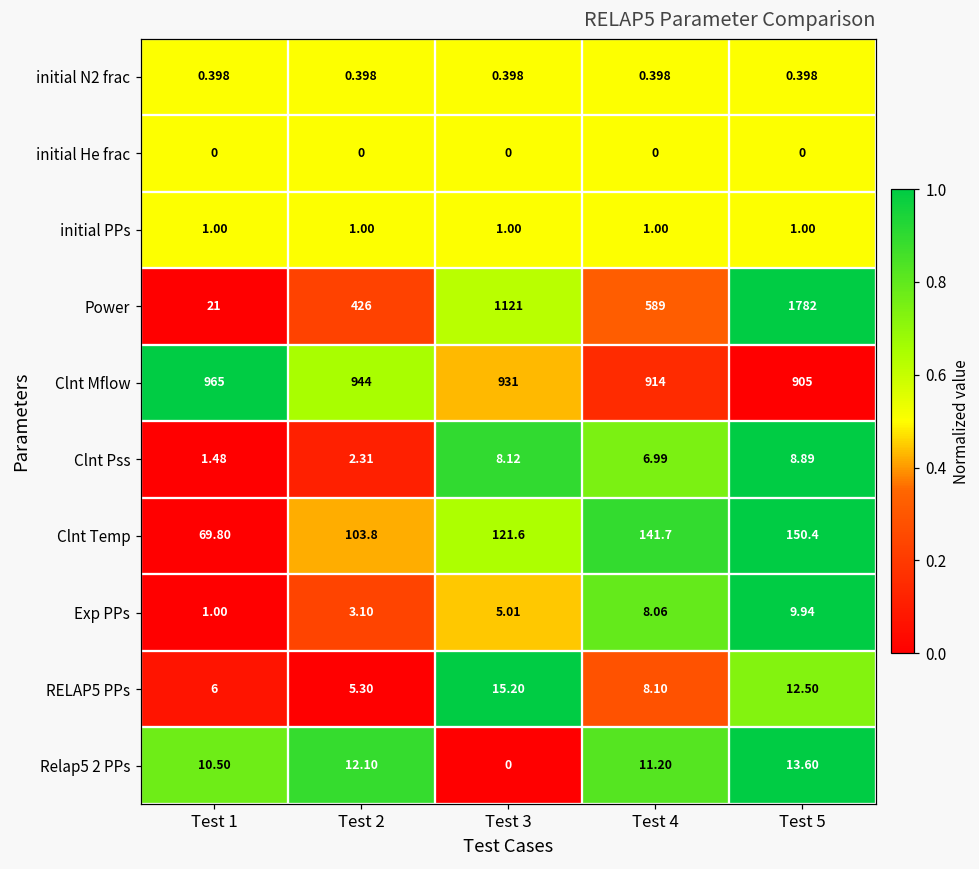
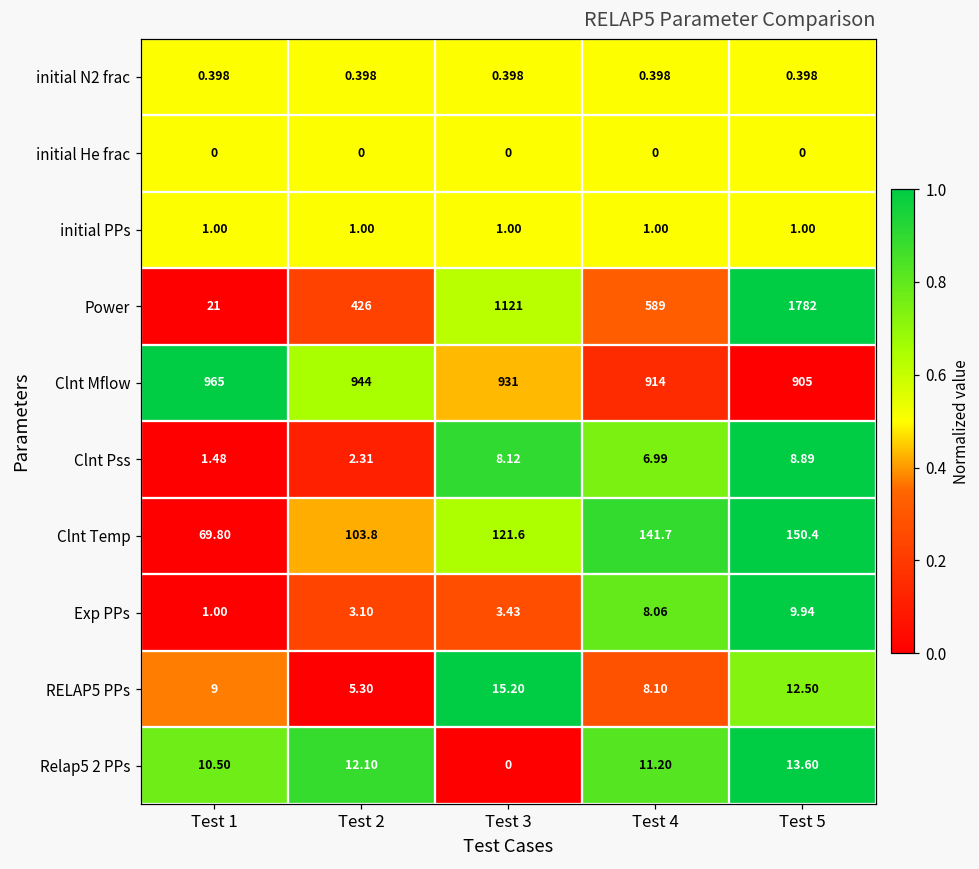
Exp PPs, Test 3: 5.01 -> 3.43
RELAP5 PPs, Test 1: 6 -> 9
